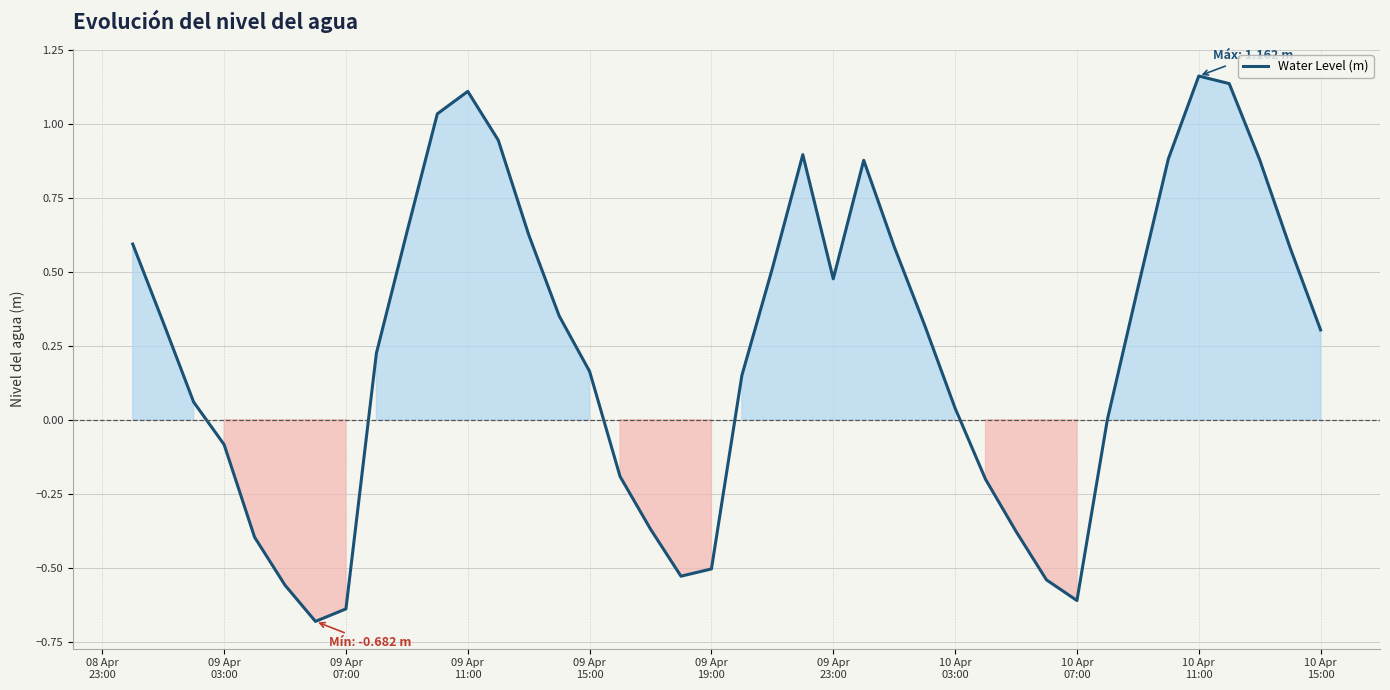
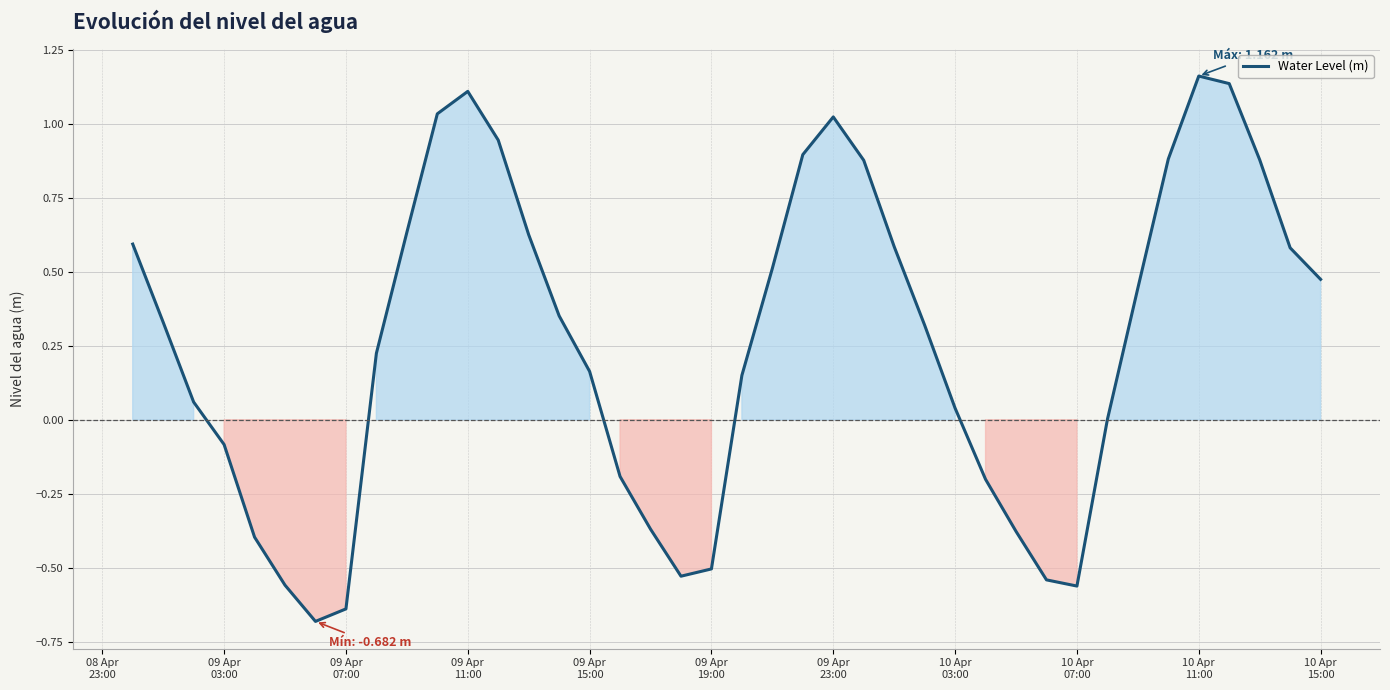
09 Apr 23:00: 0.48 -> 1.02
10 Apr 07:00: -0.61 -> -0.56
10 Apr 15:00: 0.30 -> 0.47
